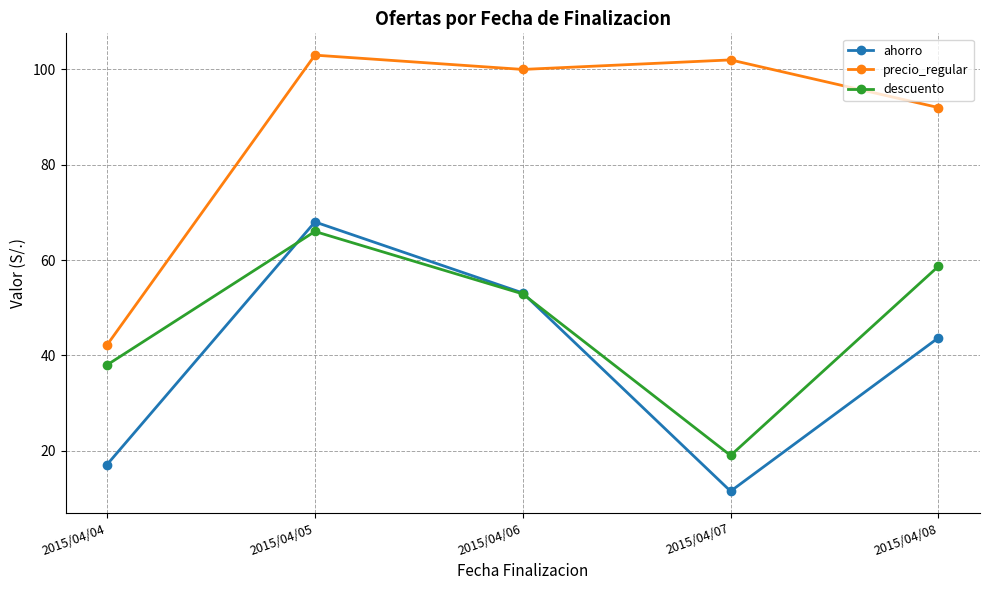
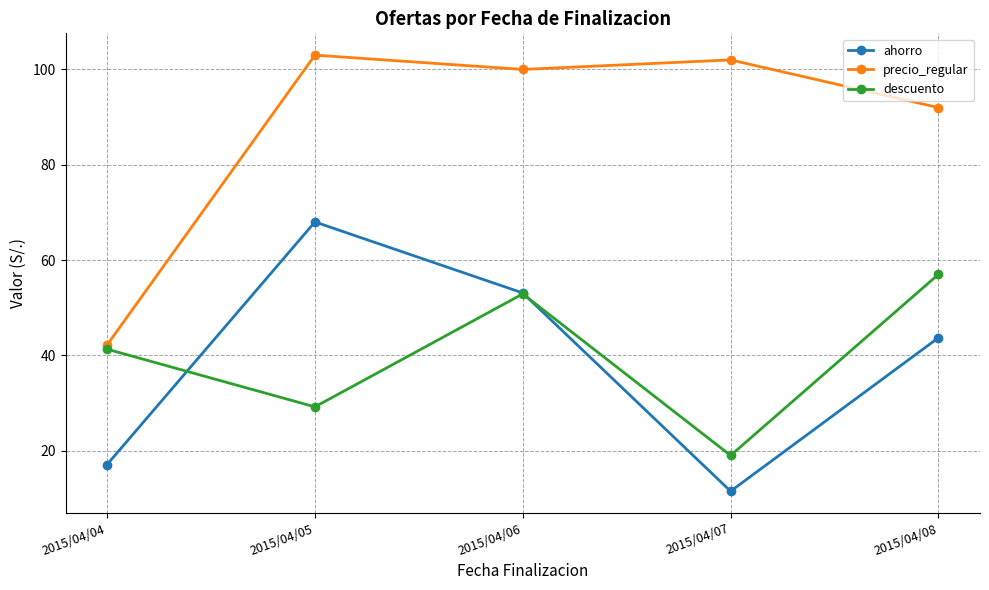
descuento, 2015/04/04: 38 -> 41
descuento, 2015/04/05: 66 -> 29
descuento, 2015/04/08: 59 -> 57
